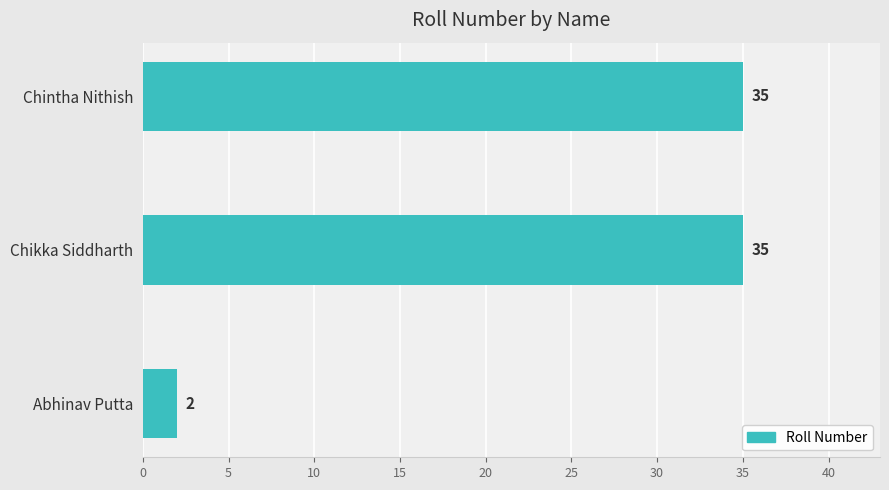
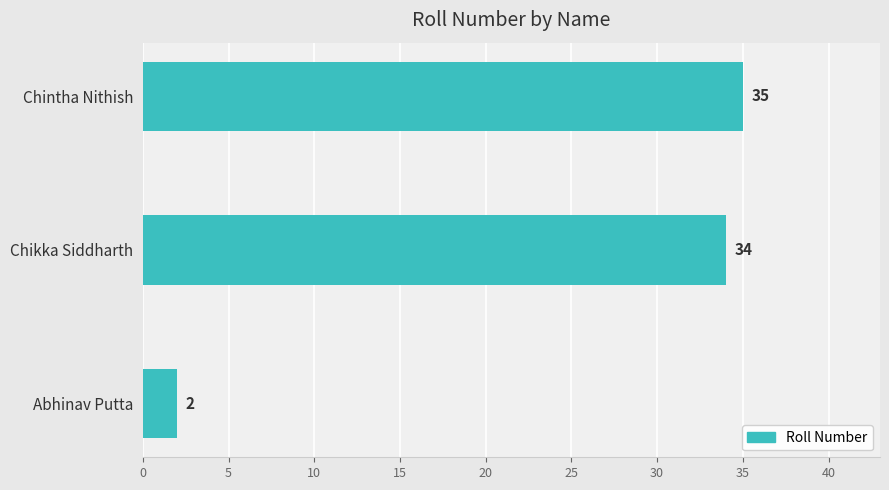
Chikka Siddharth: 35 -> 34
